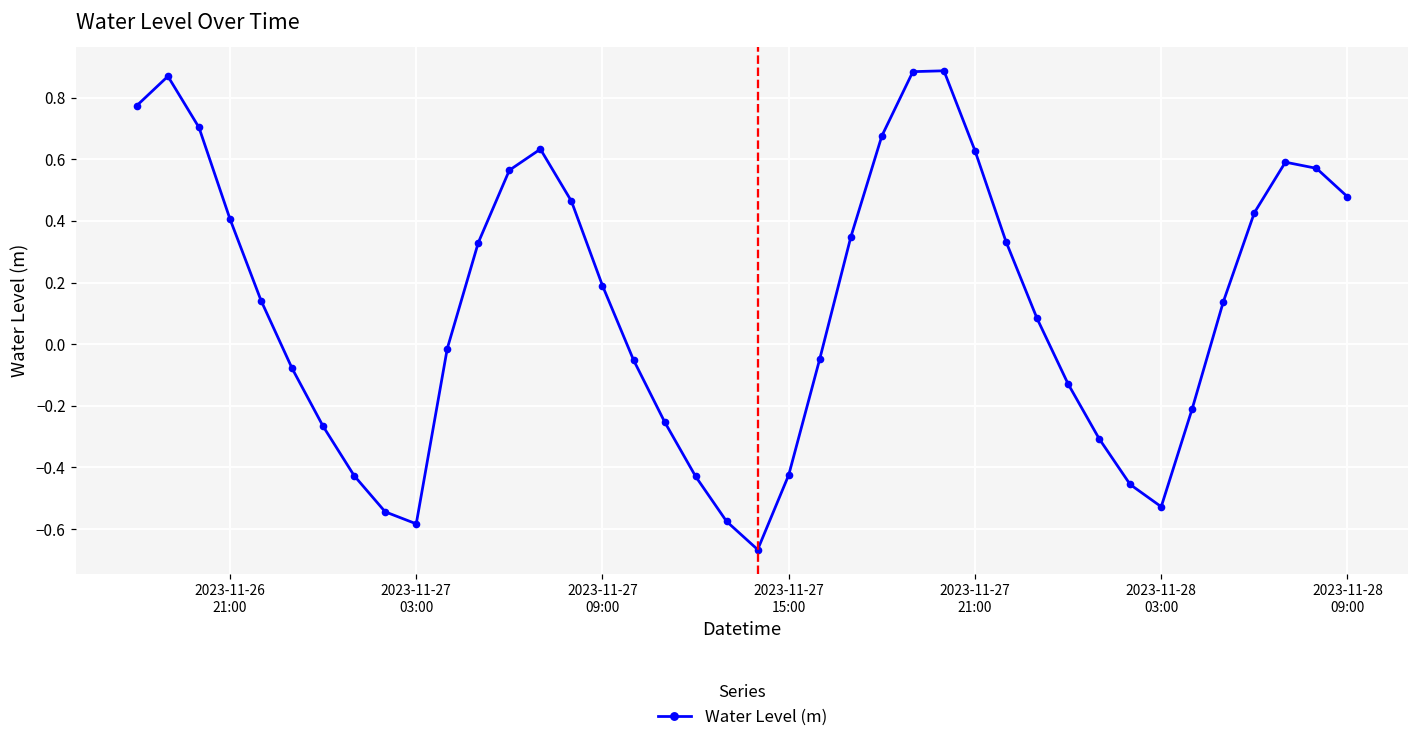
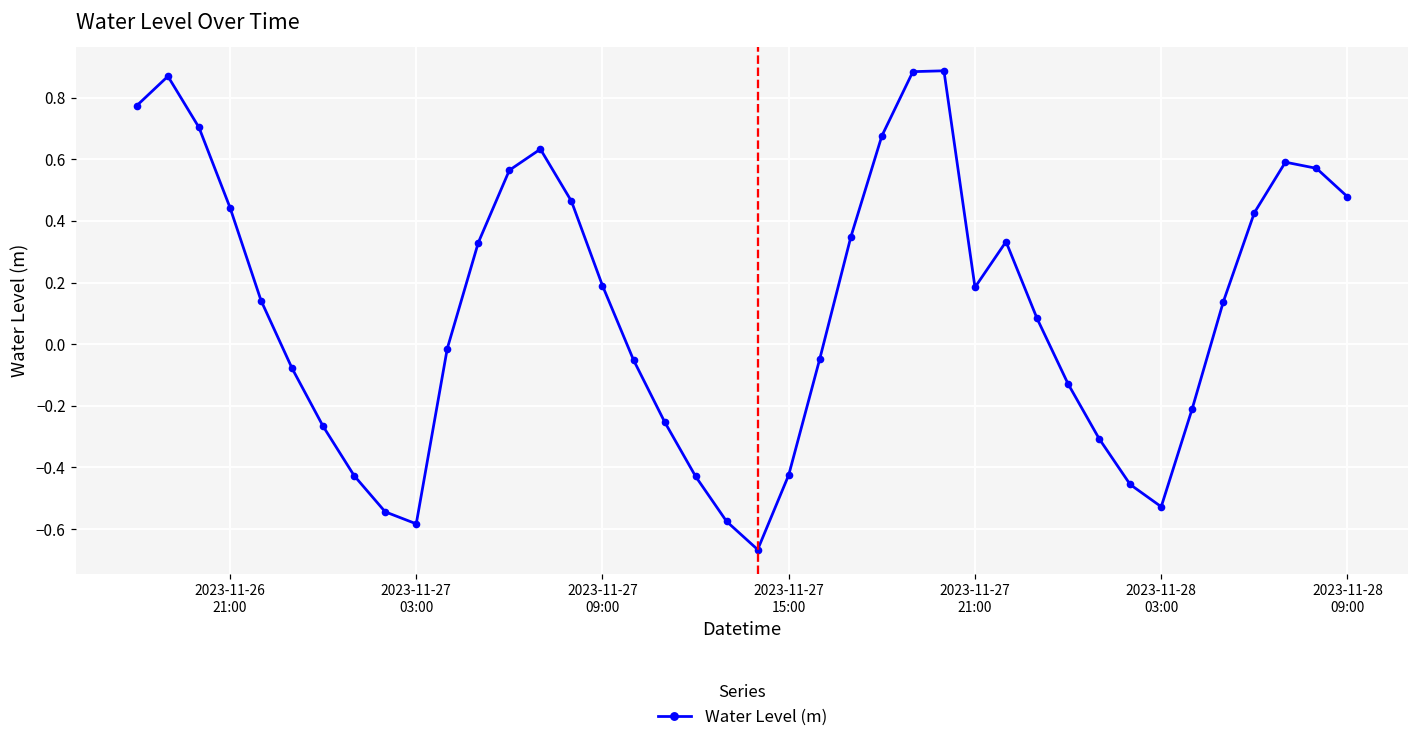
2023-11-26 21:00: 0.41 -> 0.44
2023-11-27 21:00: 0.63 -> 0.18
